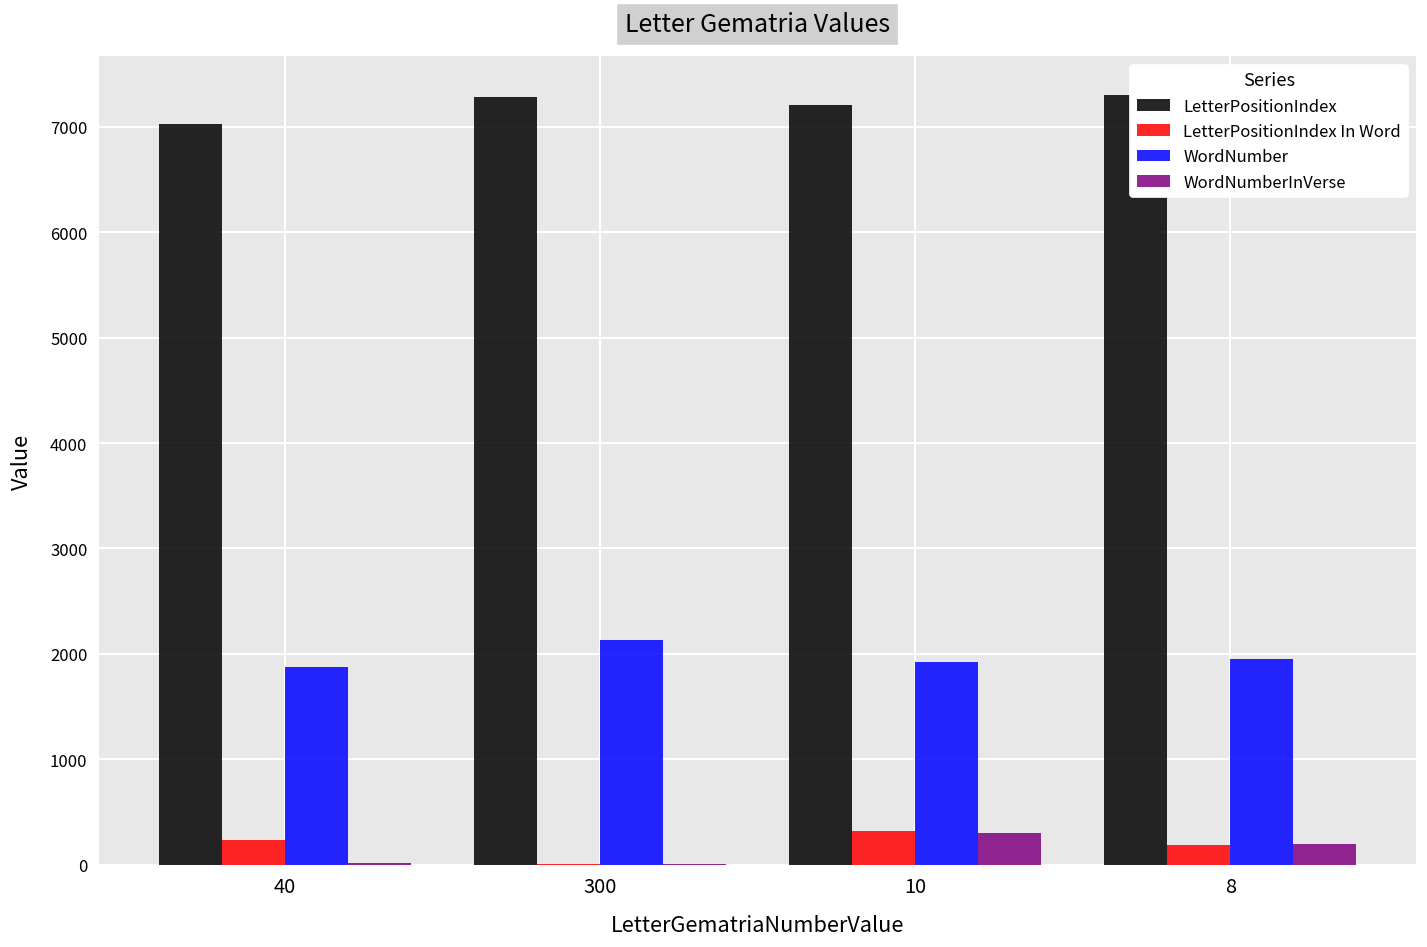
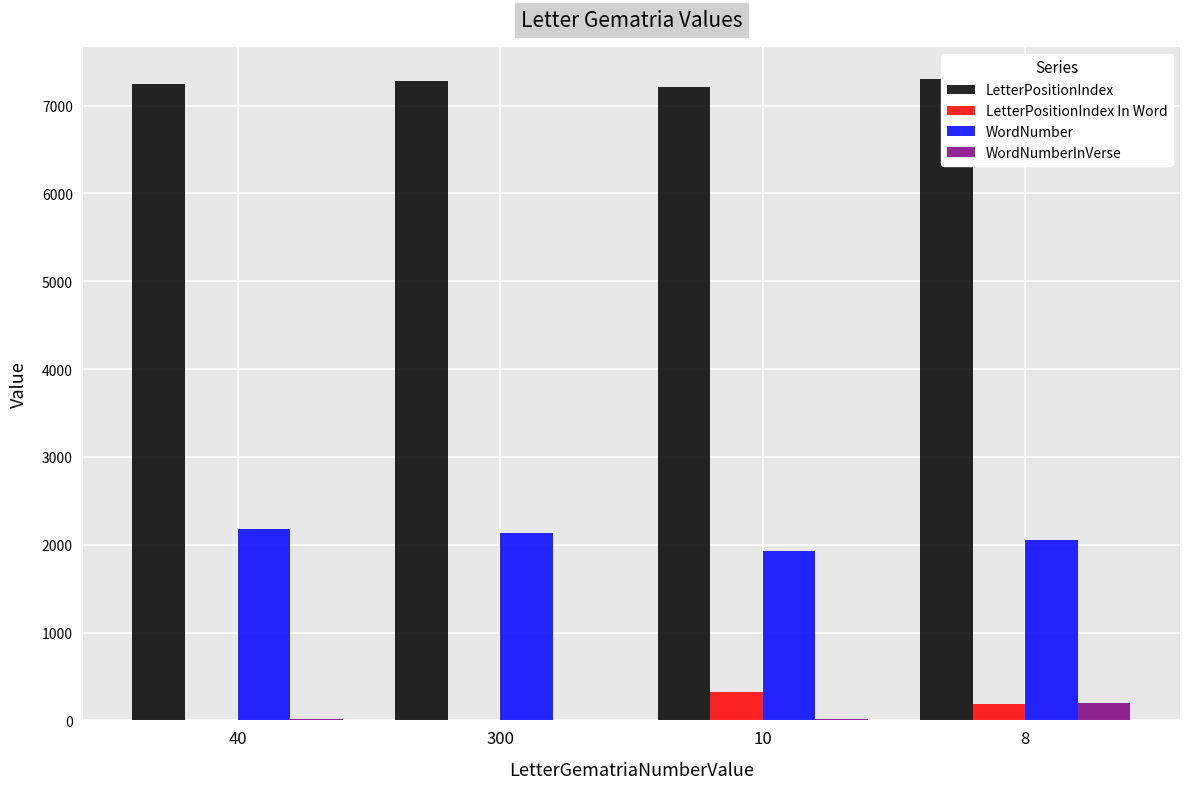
LetterPositionIndex, 40: 7000 -> 7200
LetterPositionIndex In Word, 40: 200 -> 0
WordNumber, 40: 1900 -> 2200
WordNumberInVerse, 10: 300 -> 0
WordNumber, 8: 2000 -> 2100
